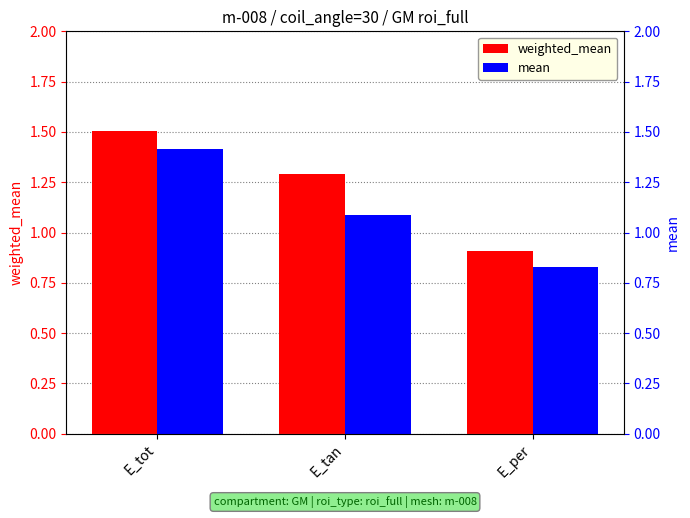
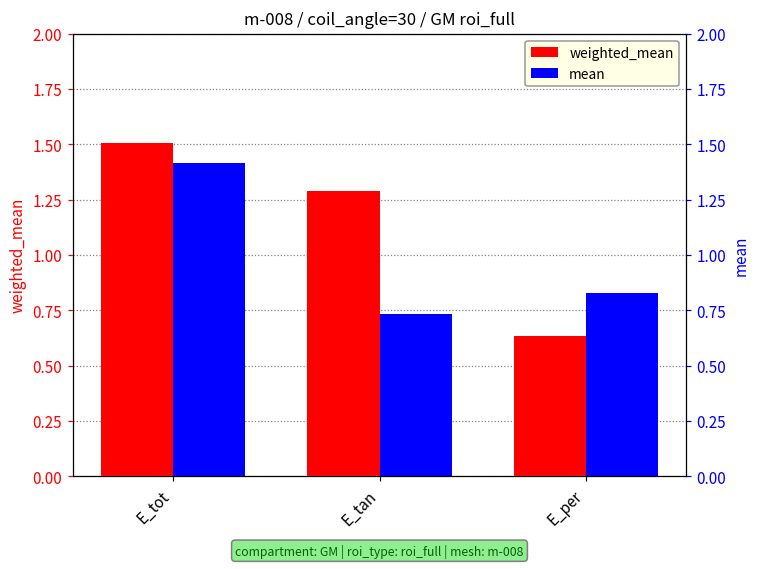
weighted_mean, E_per: 0.91 -> 0.64
mean, E_tan: 1.09 -> 0.73
